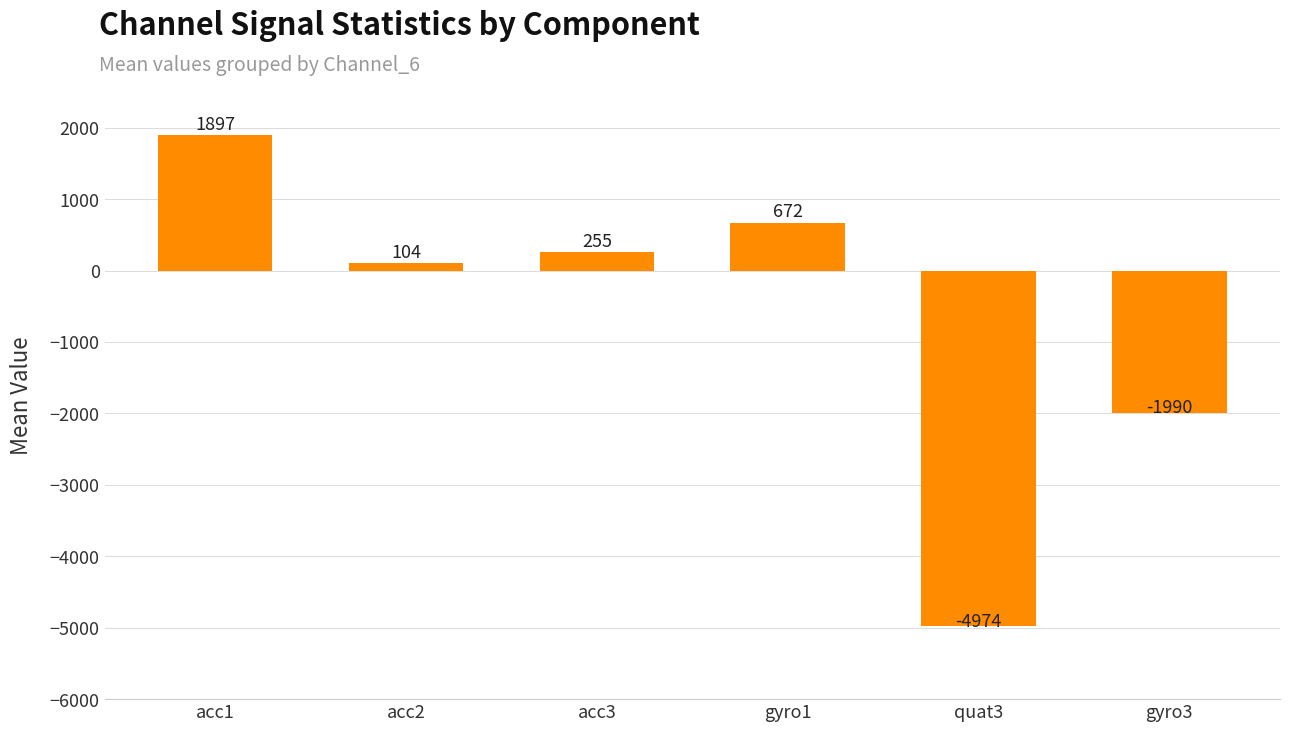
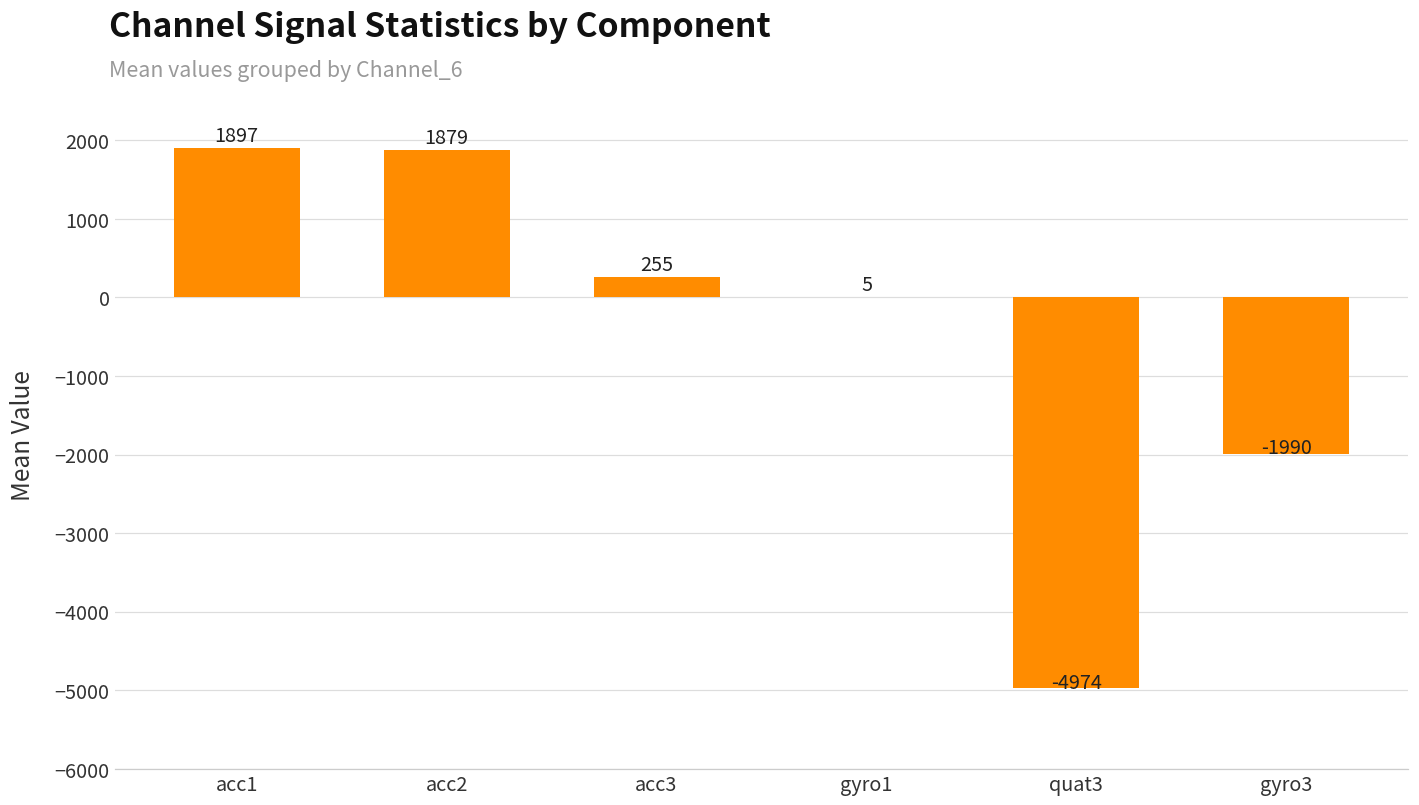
acc2: 104 -> 1879
gyro1: 672 -> 5
